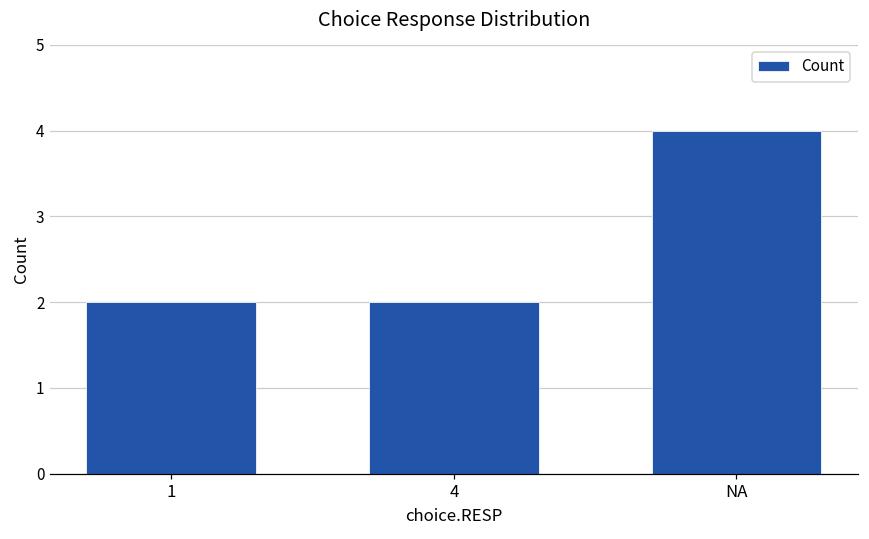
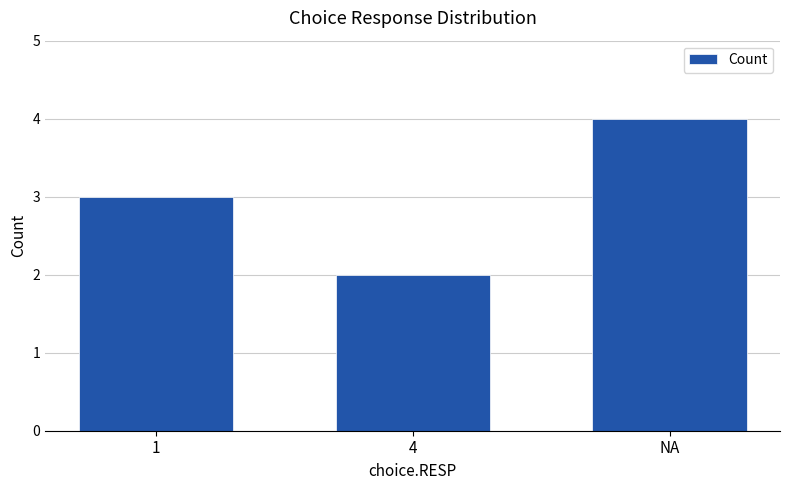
1: 2 -> 3
